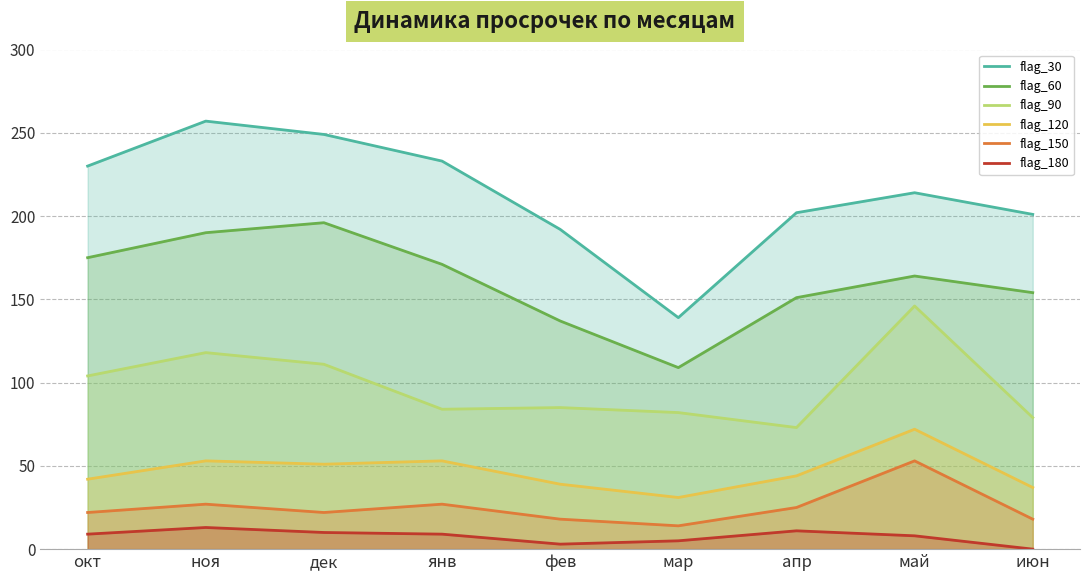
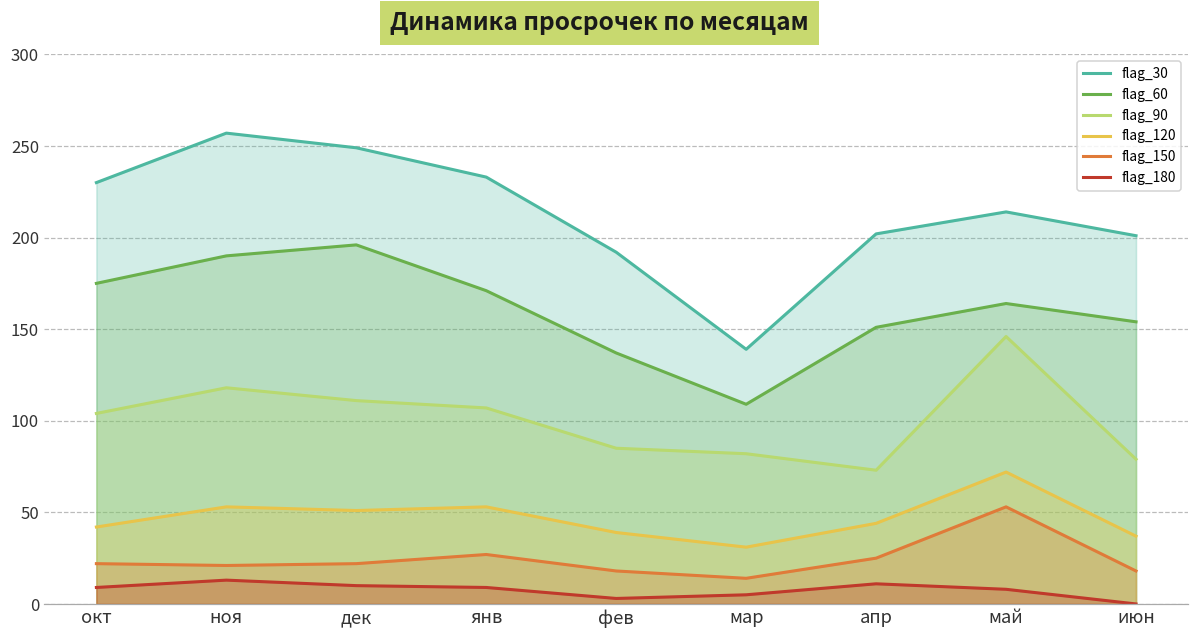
flag_150, ноя: 27 -> 21
flag_90, янв: 84 -> 107
